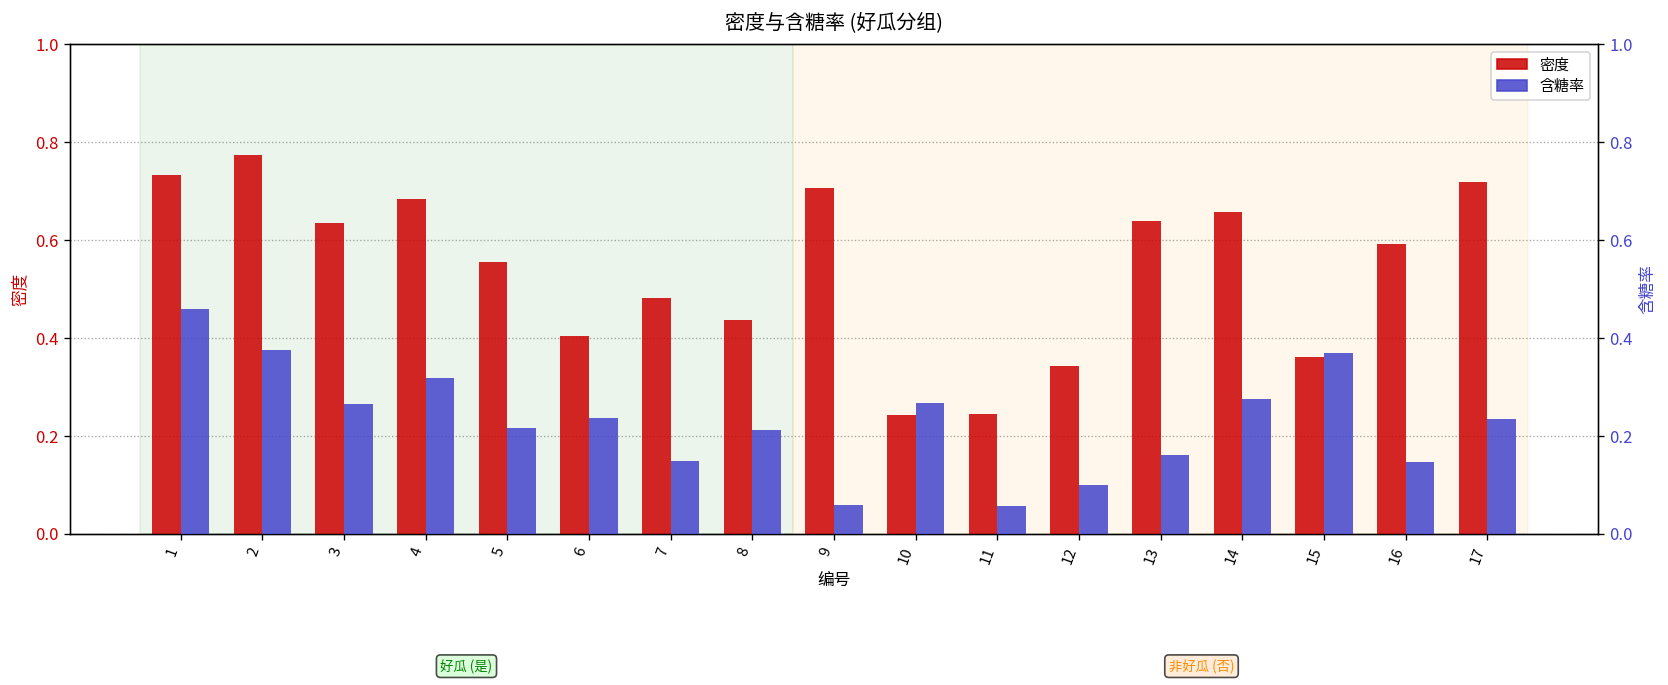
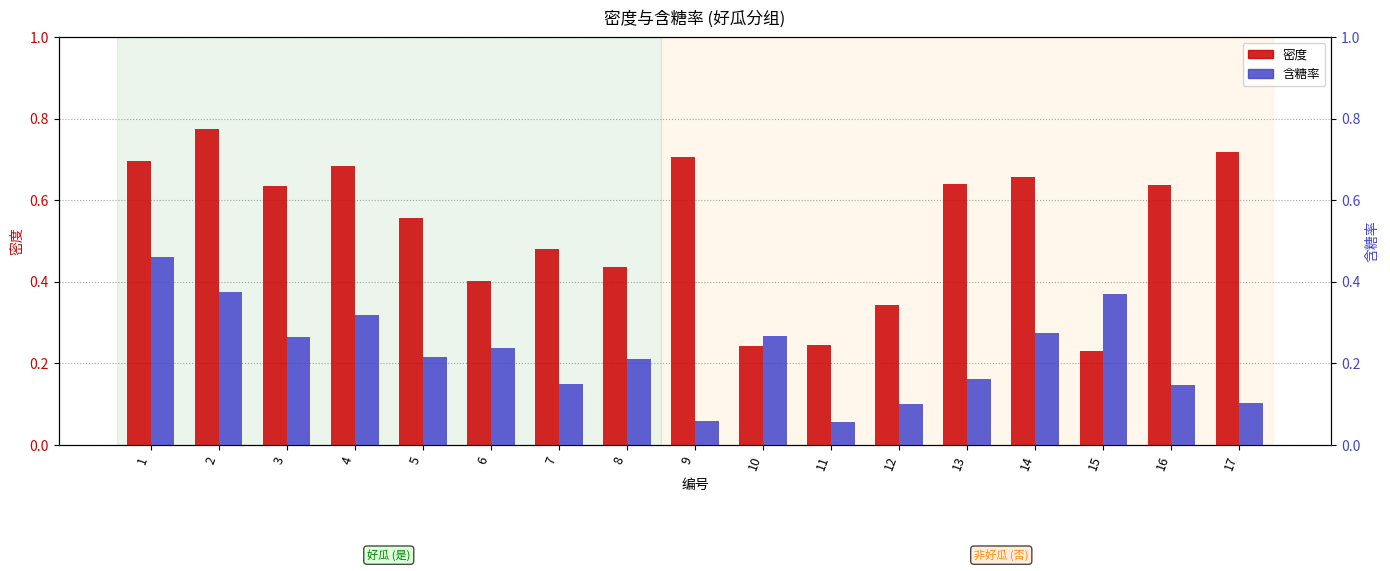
密度, 1: 0.73 -> 0.70
密度, 15: 0.36 -> 0.23
密度, 16: 0.59 -> 0.64
含糖率, 17: 0.24 -> 0.10
